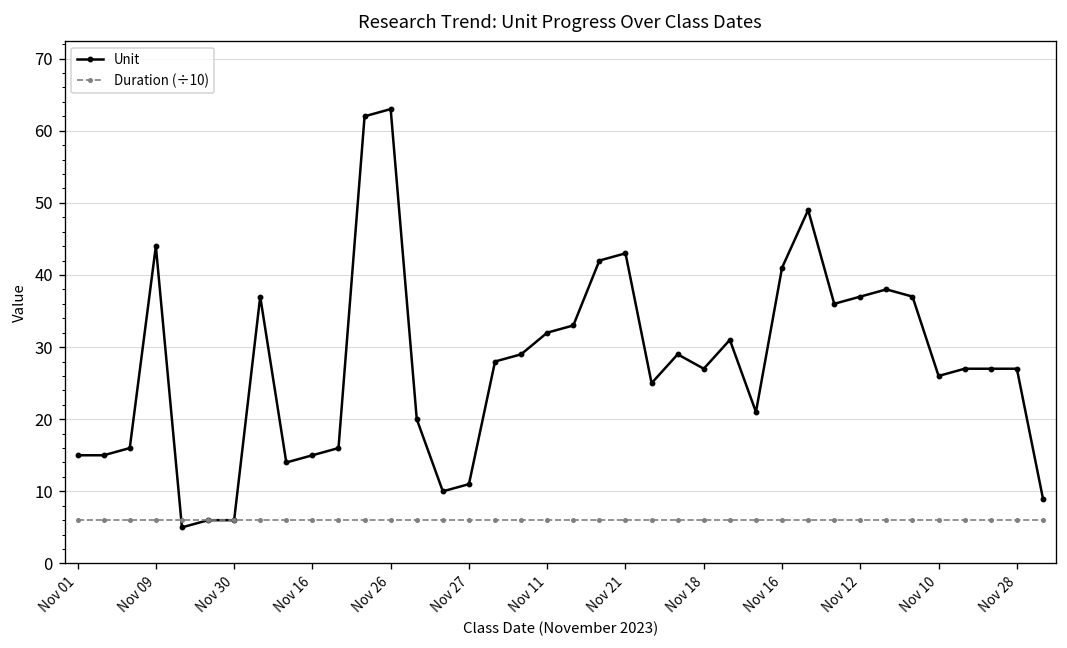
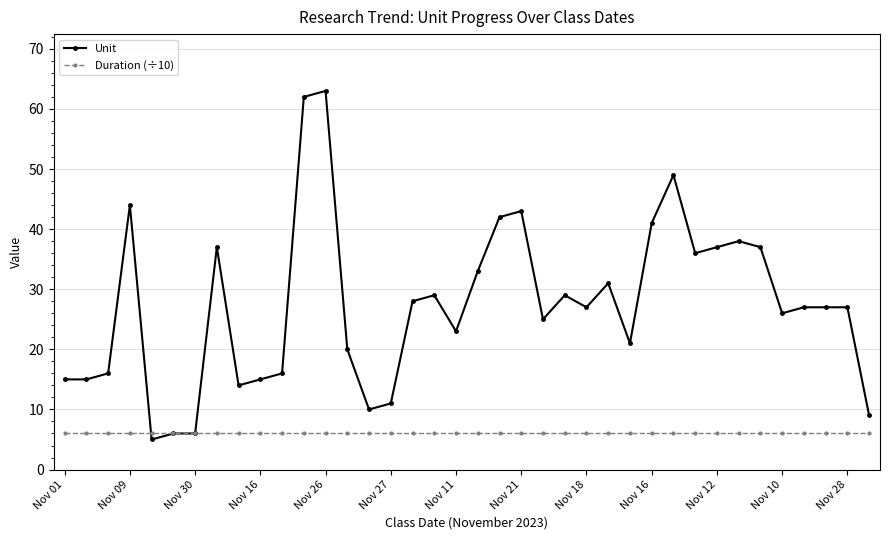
Unit, Nov 11: 32 -> 23
